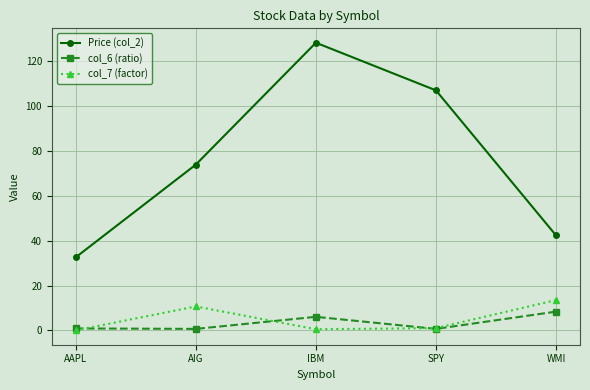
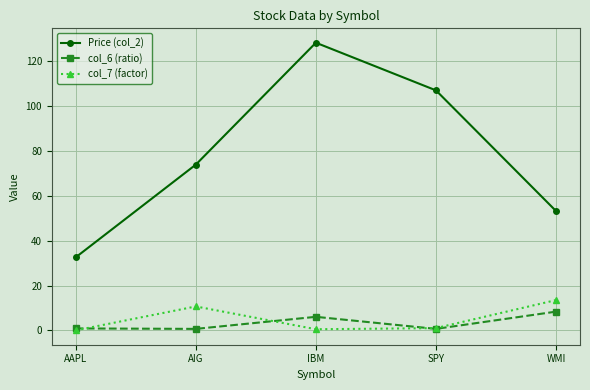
Price (col_2), WMI: 42 -> 53
